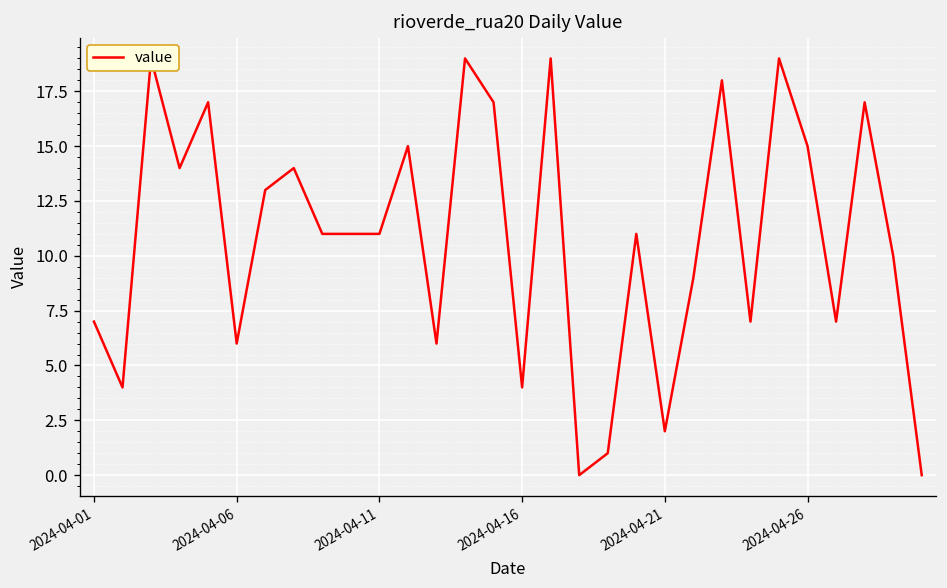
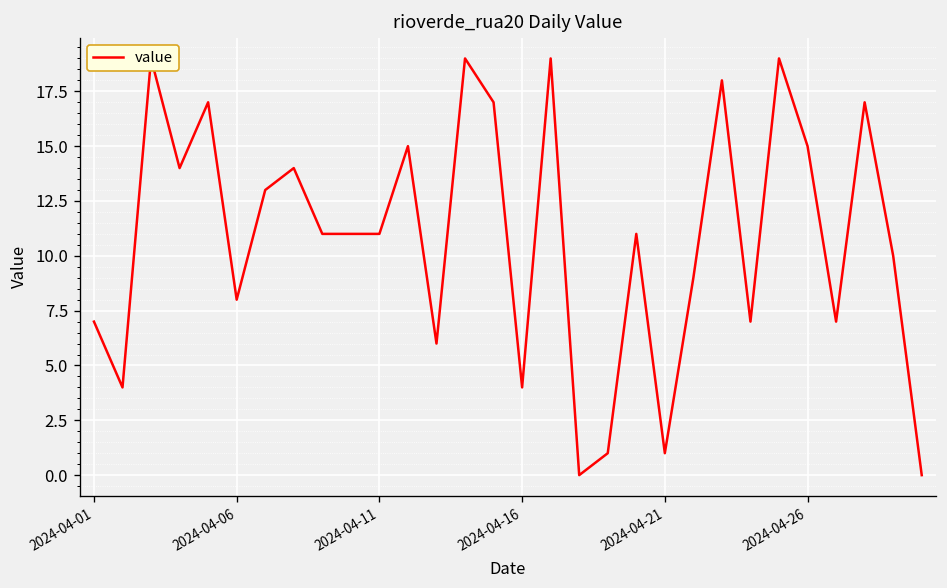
2024-04-06: 6 -> 8
2024-04-21: 2 -> 1
